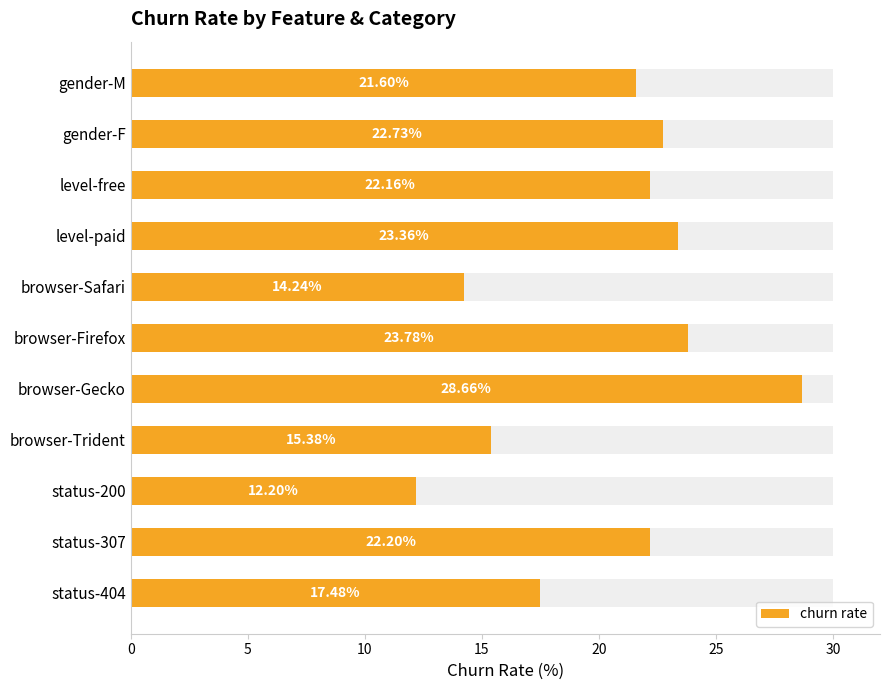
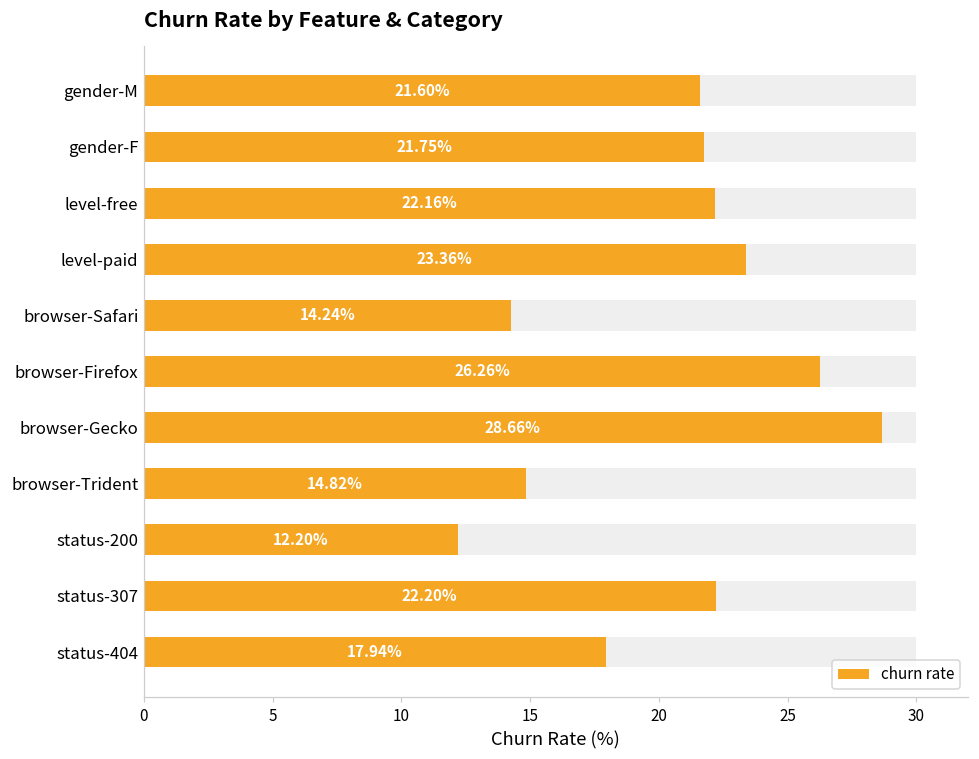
churn rate, gender-F: 22.73% -> 21.75%
churn rate, browser-Firefox: 23.78% -> 26.26%
churn rate, browser-Trident: 15.38% -> 14.82%
churn rate, status-404: 17.48% -> 17.94%
